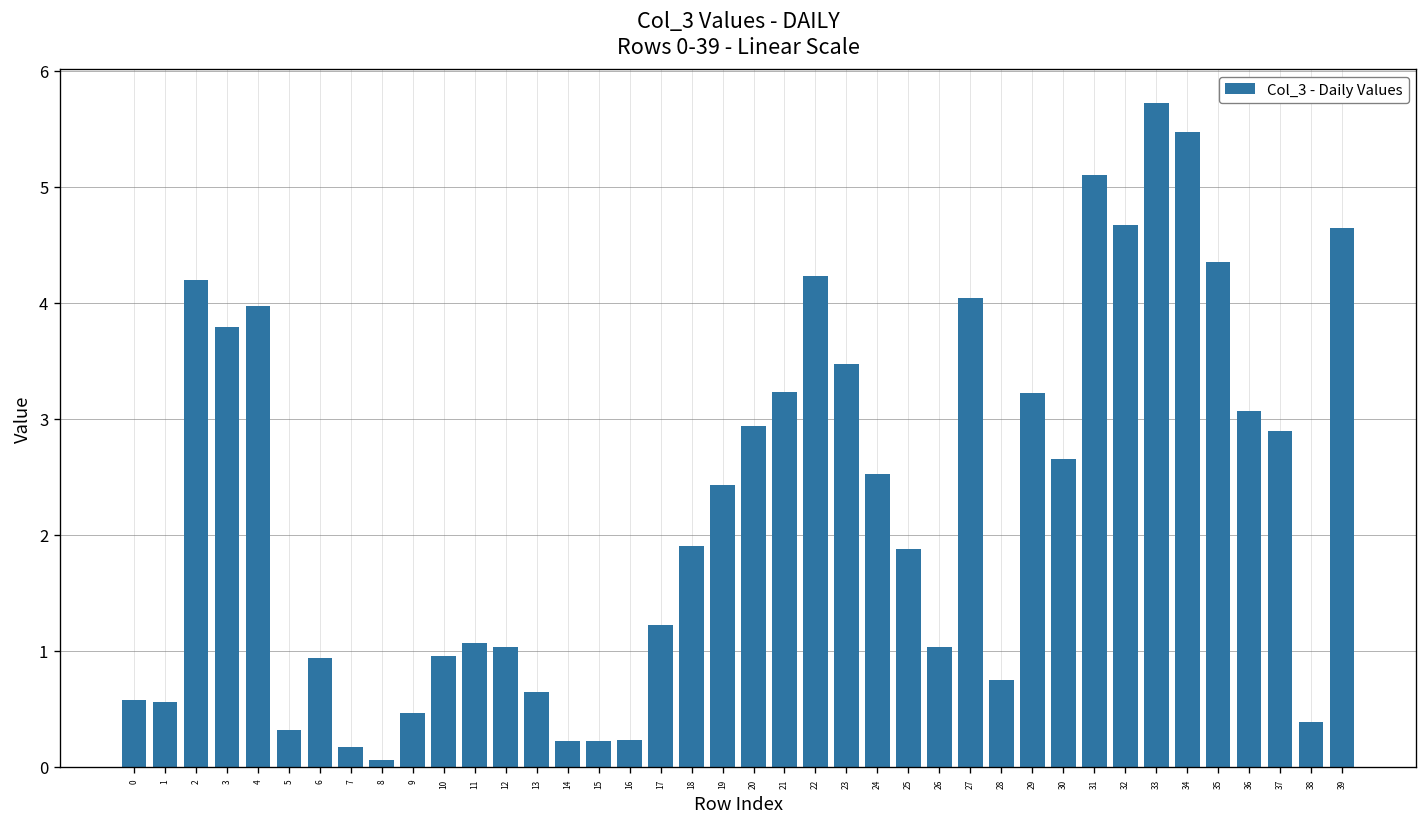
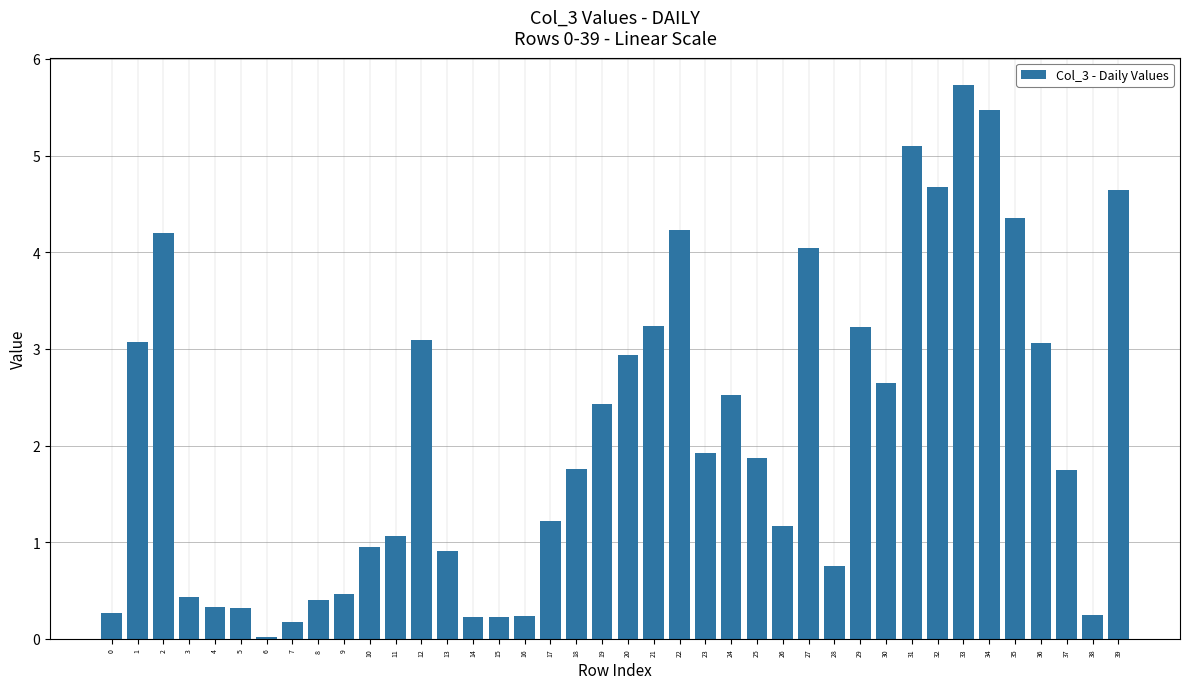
0: 0.6 -> 0.3
1: 0.6 -> 3.1
3: 3.8 -> 0.4
4: 4.0 -> 0.3
6: 0.9 -> 0.0
8: 0.1 -> 0.4
12: 1.0 -> 3.1
13: 0.6 -> 0.9
18: 1.9 -> 1.8
23: 3.5 -> 1.9
26: 1.0 -> 1.2
37: 2.9 -> 1.7
38: 0.4 -> 0.2
